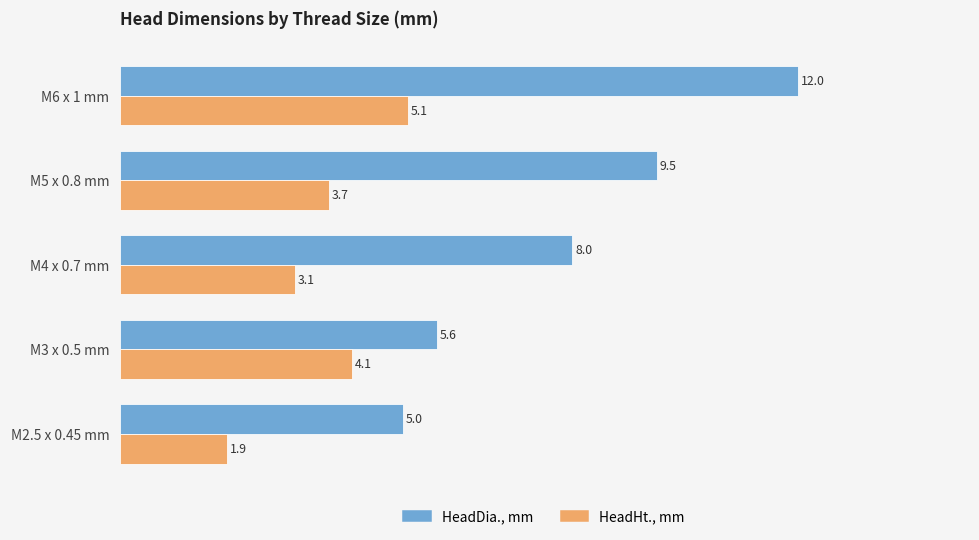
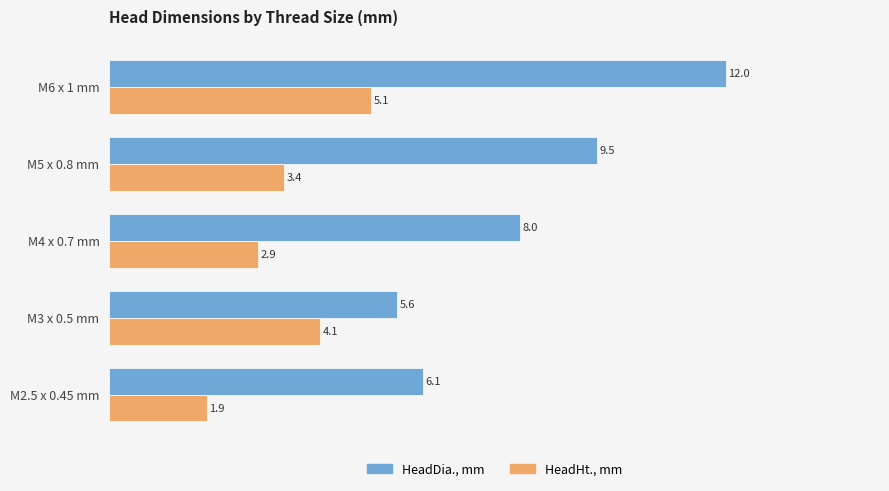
HeadHt., mm, M5 x 0.8 mm: 3.7 -> 3.4
HeadHt., mm, M4 x 0.7 mm: 3.1 -> 2.9
HeadDia., mm, M2.5 x 0.45 mm: 5.0 -> 6.1
